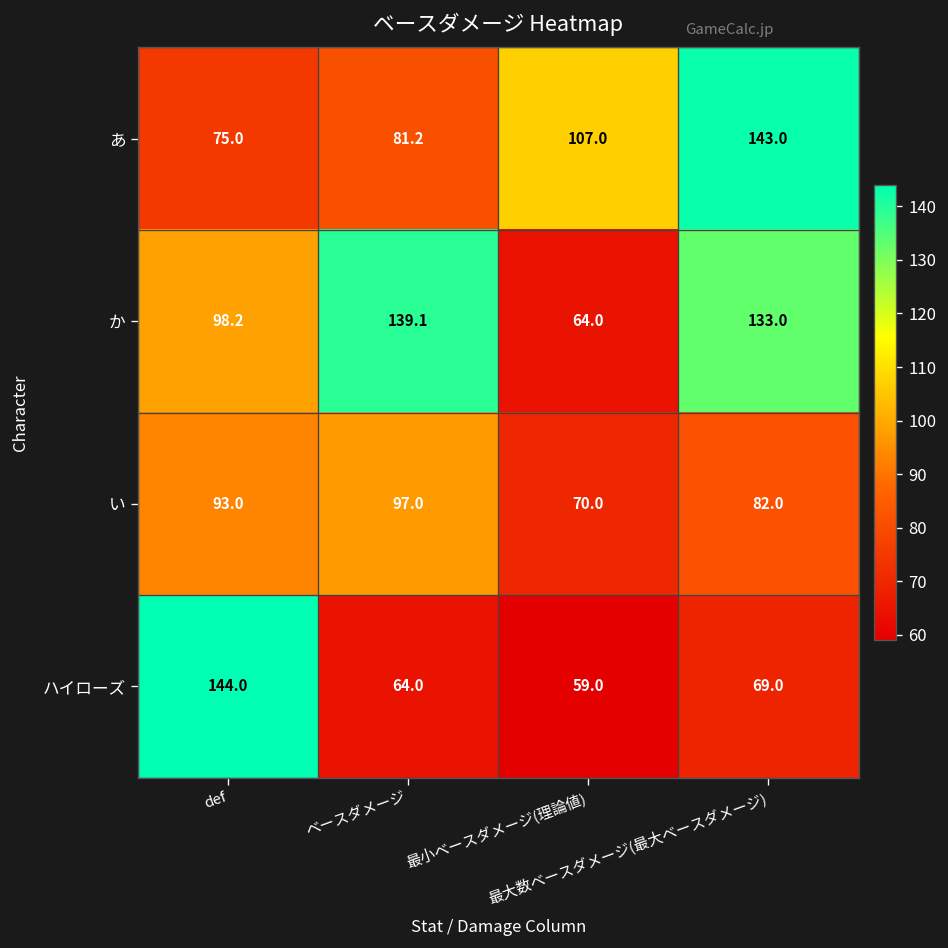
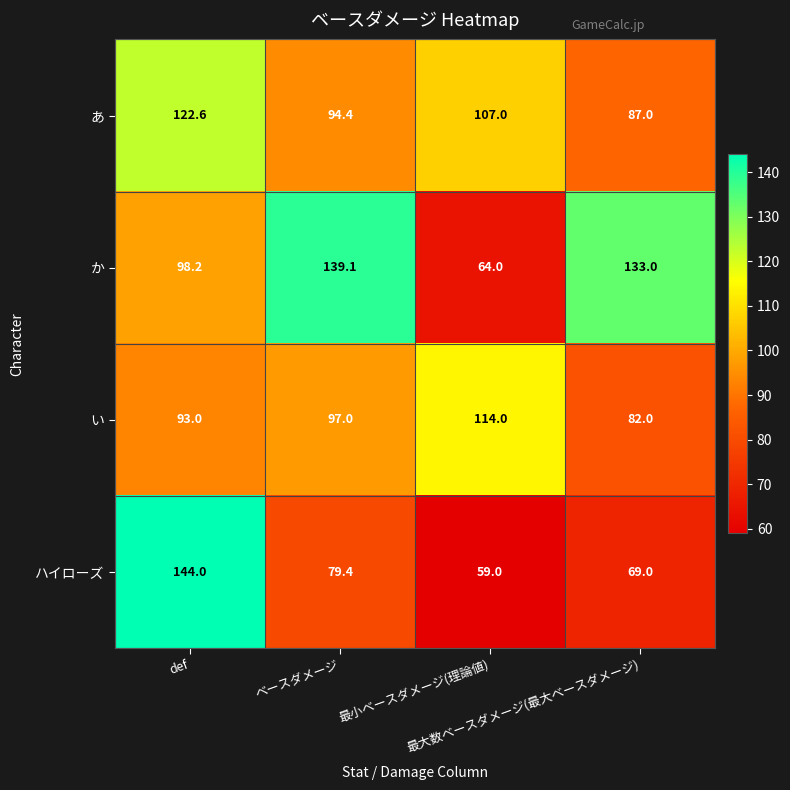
あ, def: 75.0 -> 122.6
あ, ベースダメージ: 81.2 -> 94.4
あ, 最大数ベースダメージ(最大ベースダメージ): 143.0 -> 87.0
い, 最小ベースダメージ(理論値): 70.0 -> 114.0
ハイローズ, ベースダメージ: 64.0 -> 79.4
